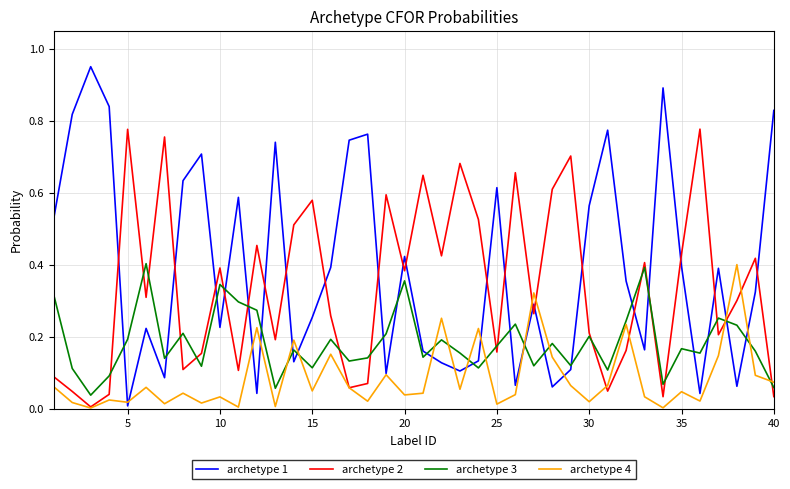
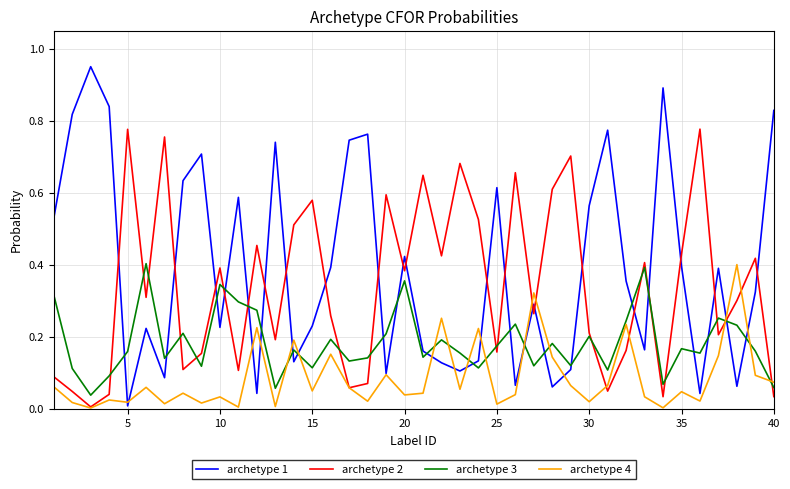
archetype 3, 5: 0.19 -> 0.16
archetype 1, 15: 0.26 -> 0.23
